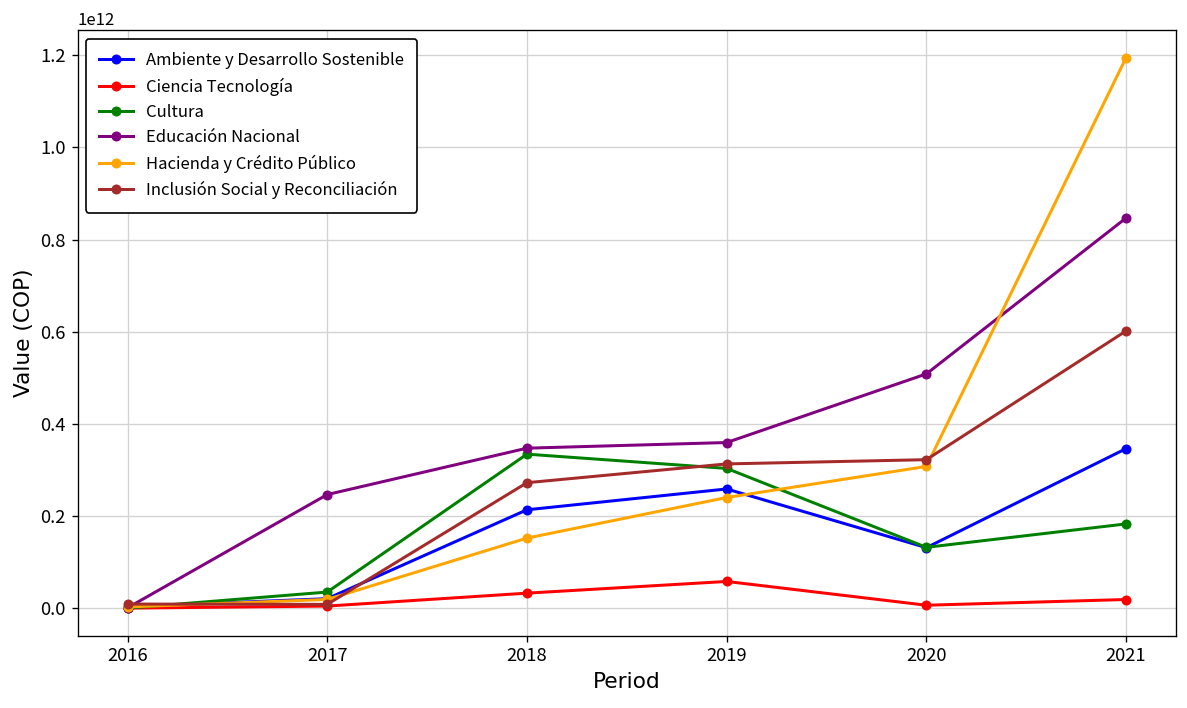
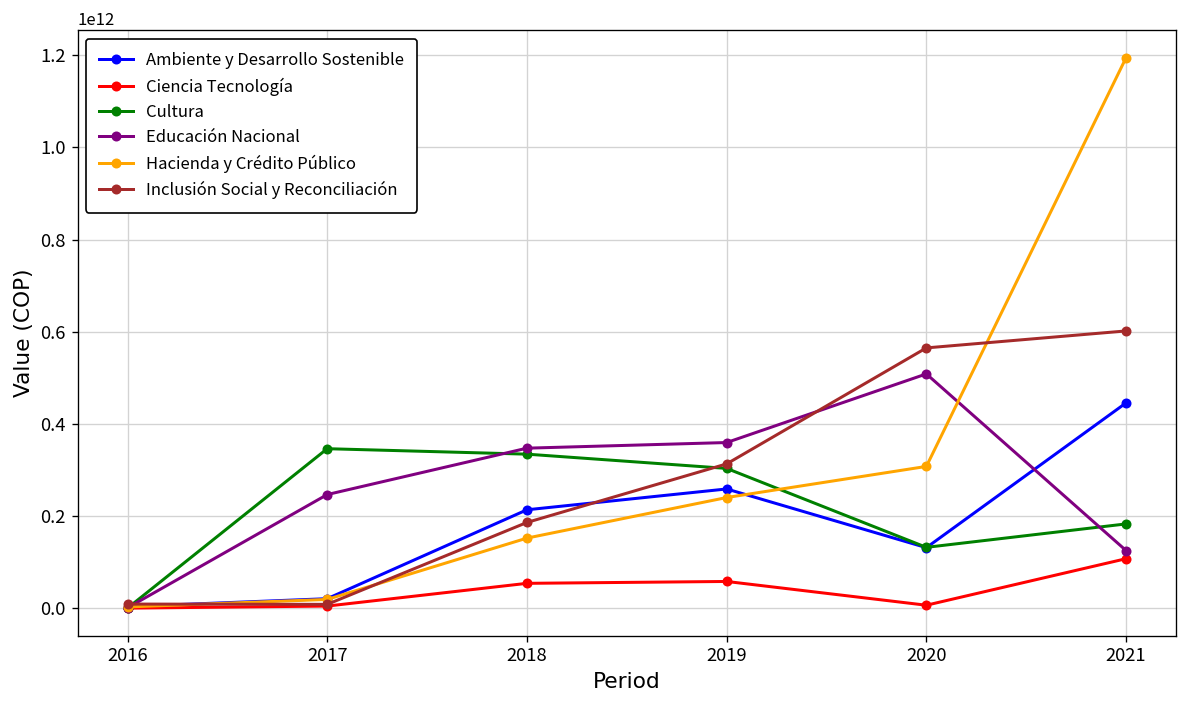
Cultura, 2017: 40000000000 -> 350000000000
Ciencia Tecnología, 2018: 30000000000 -> 50000000000
Inclusión Social y Reconciliación, 2018: 270000000000 -> 190000000000
Inclusión Social y Reconciliación, 2020: 320000000000 -> 570000000000
Ambiente y Desarrollo Sostenible, 2021: 350000000000 -> 450000000000
Ciencia Tecnología, 2021: 20000000000 -> 110000000000
Educación Nacional, 2021: 850000000000 -> 130000000000
